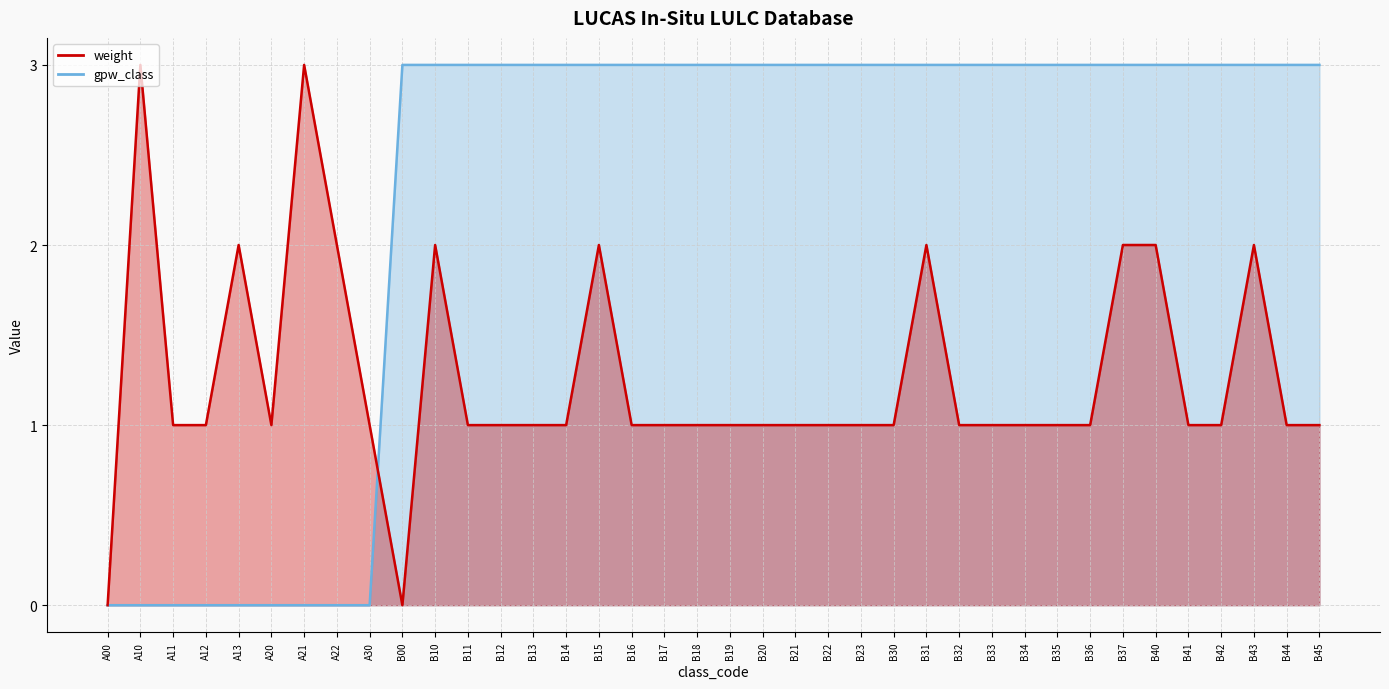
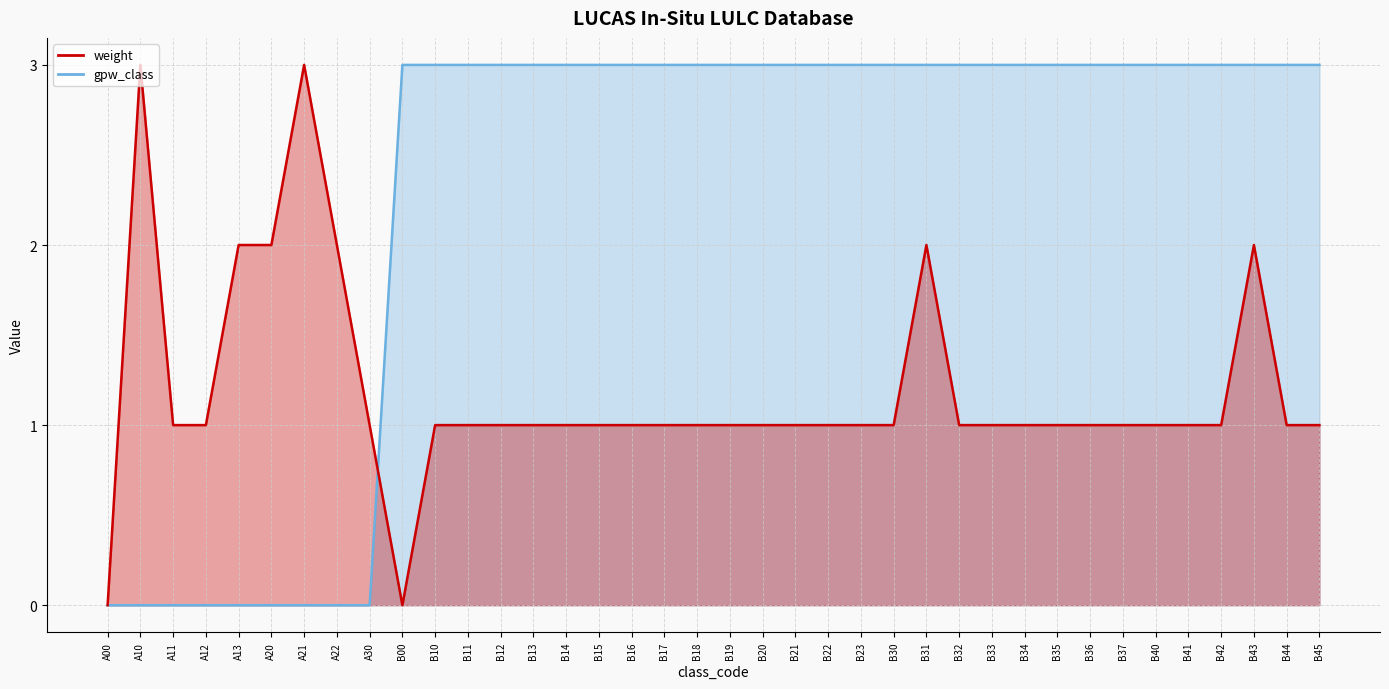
weight, A20: 1 -> 2
weight, B10: 2 -> 1
weight, B15: 2 -> 1
weight, B37: 2 -> 1
weight, B40: 2 -> 1
